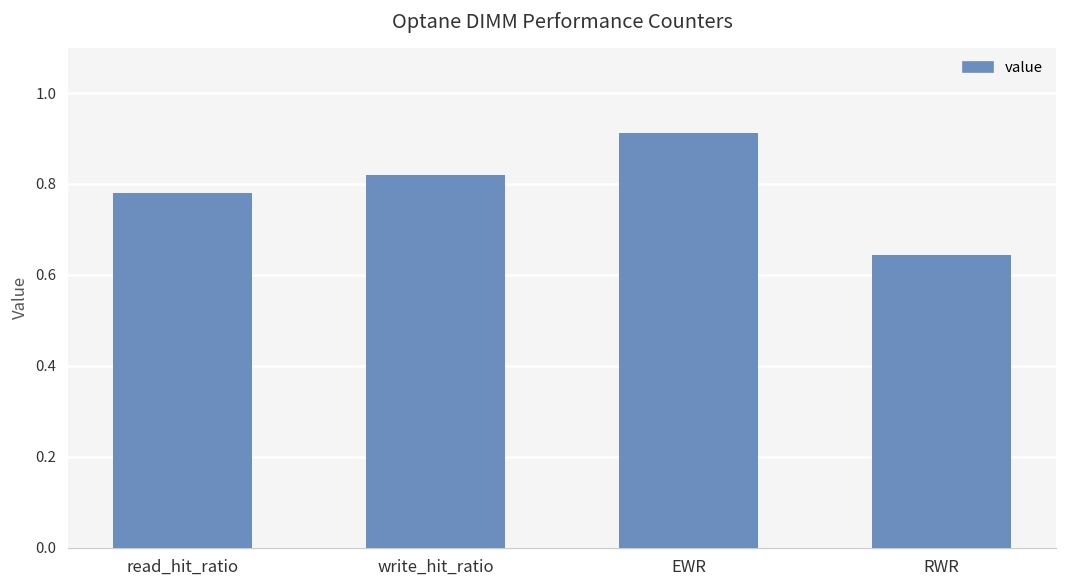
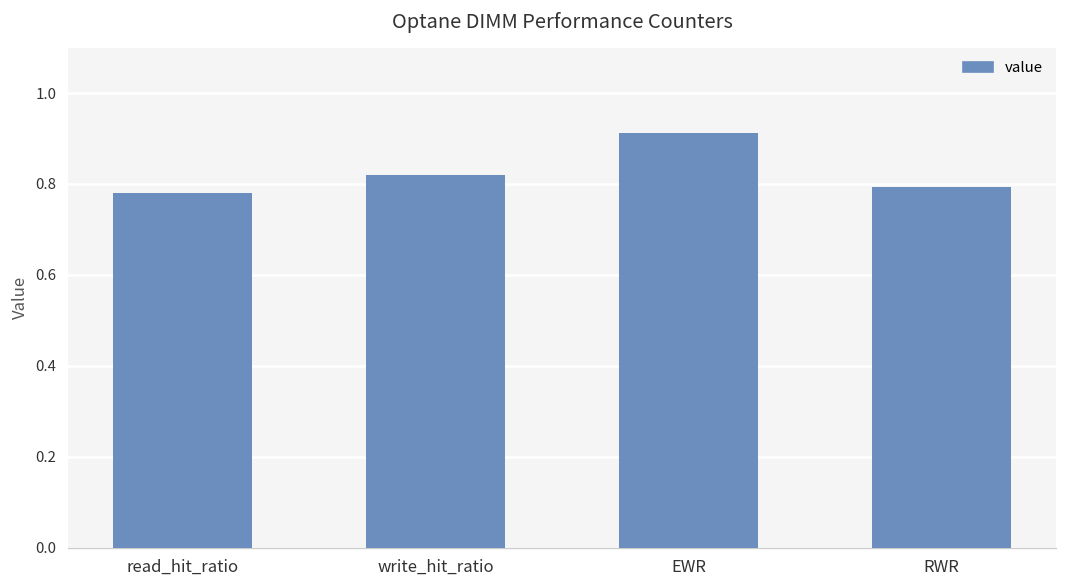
RWR: 0.64 -> 0.79
